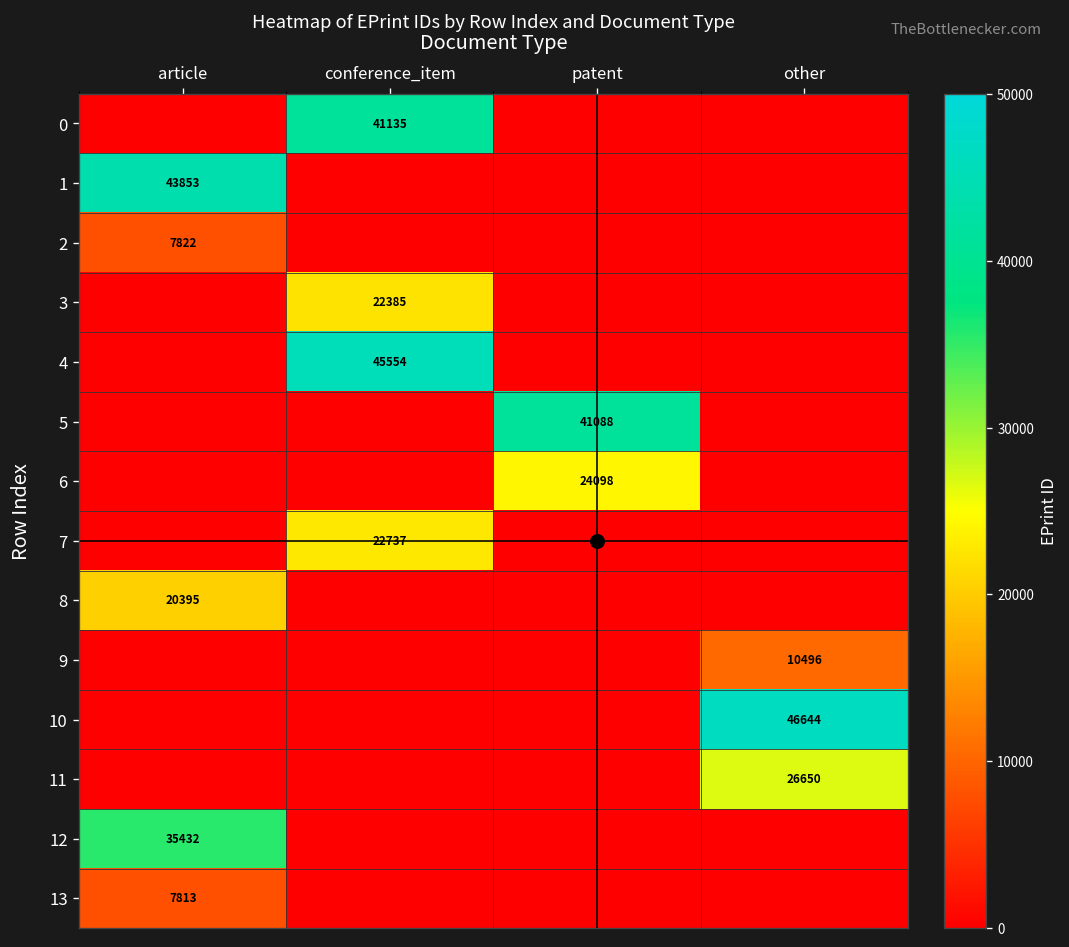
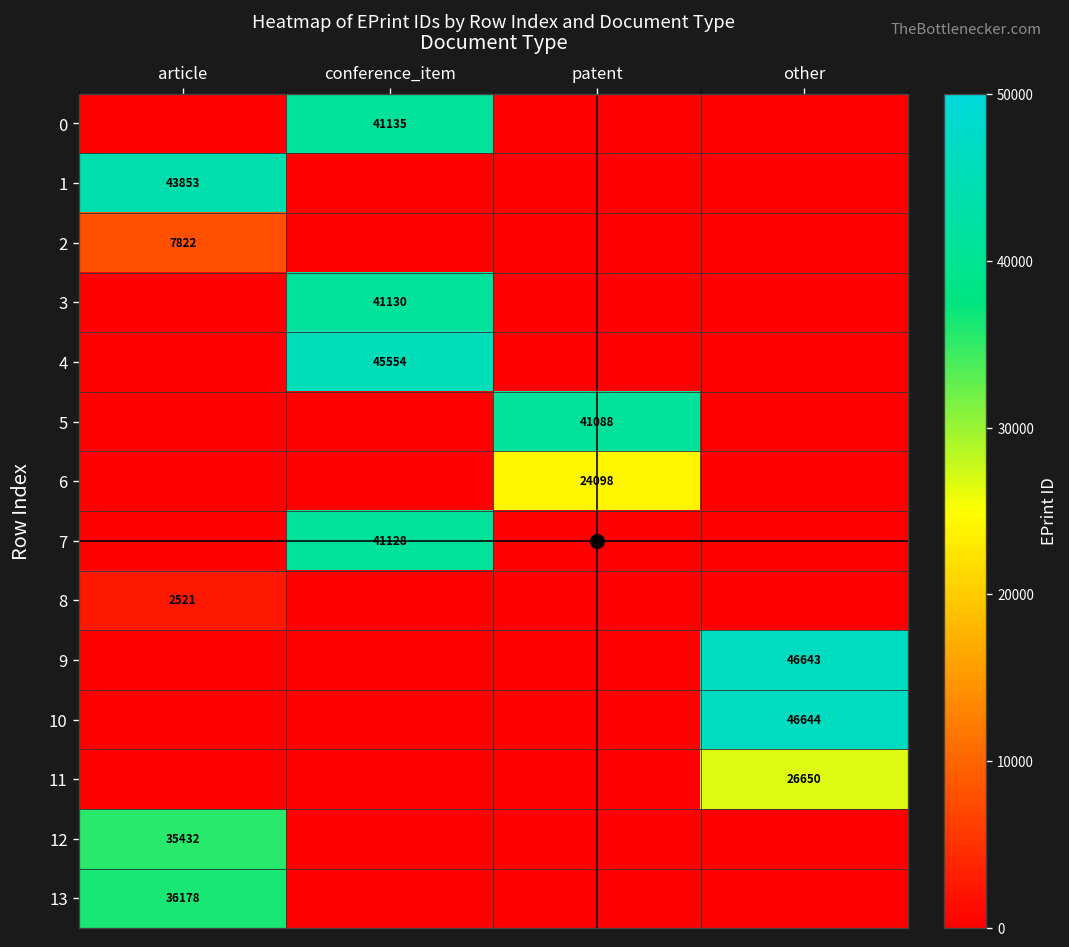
3, conference_item: 22385 -> 41130
7, conference_item: 22737 -> 41128
8, article: 20395 -> 2521
9, other: 10496 -> 46643
13, article: 7813 -> 36178
